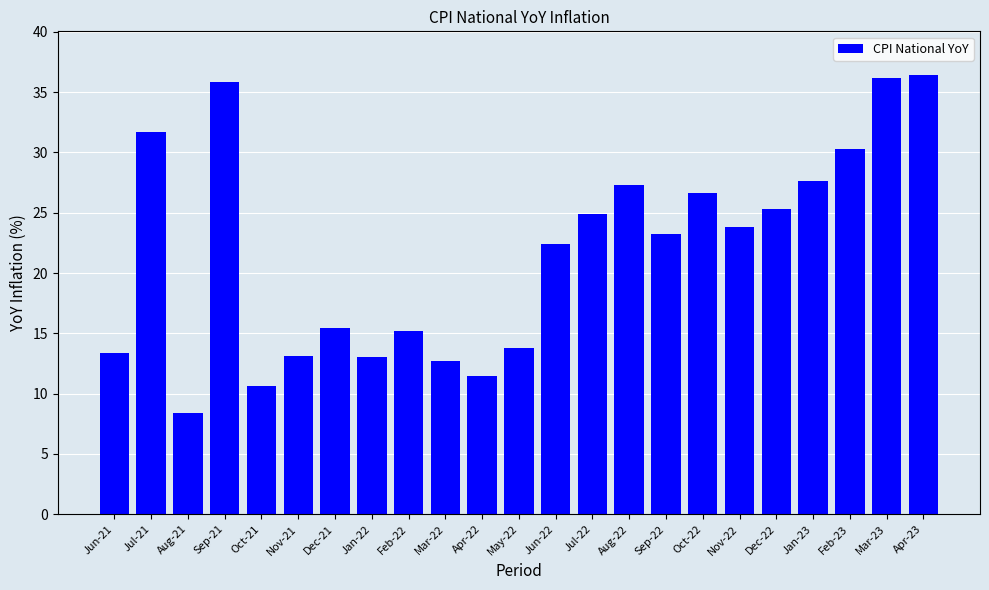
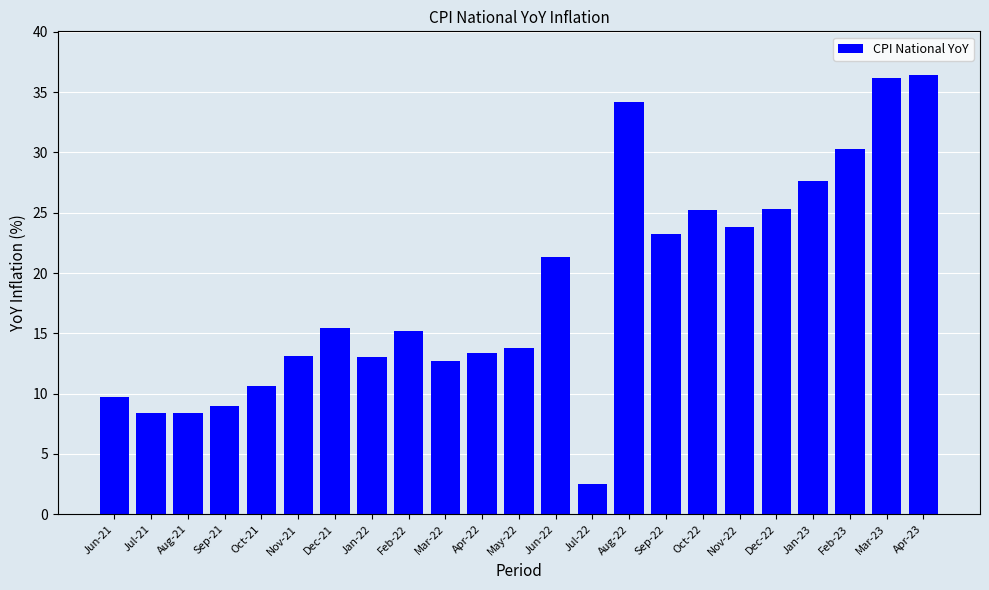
Jun-21: 13.4 -> 9.7
Jul-21: 31.7 -> 8.4
Sep-21: 35.8 -> 9.0
Apr-22: 11.5 -> 13.4
Jun-22: 22.4 -> 21.3
Jul-22: 24.9 -> 2.5
Aug-22: 27.3 -> 34.2
Oct-22: 26.6 -> 25.2
